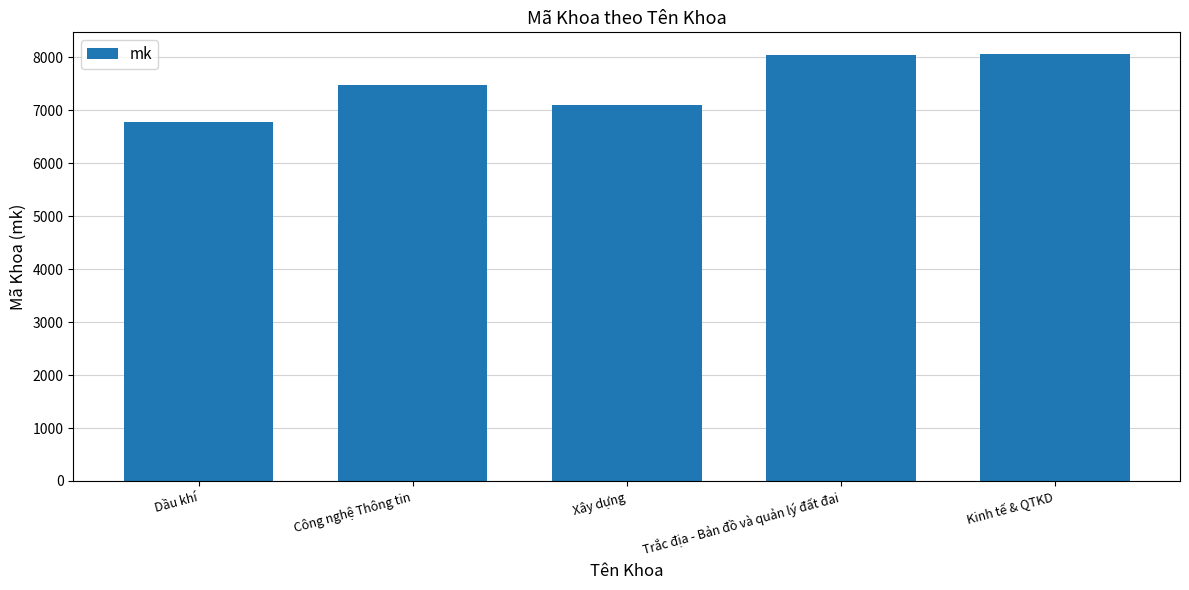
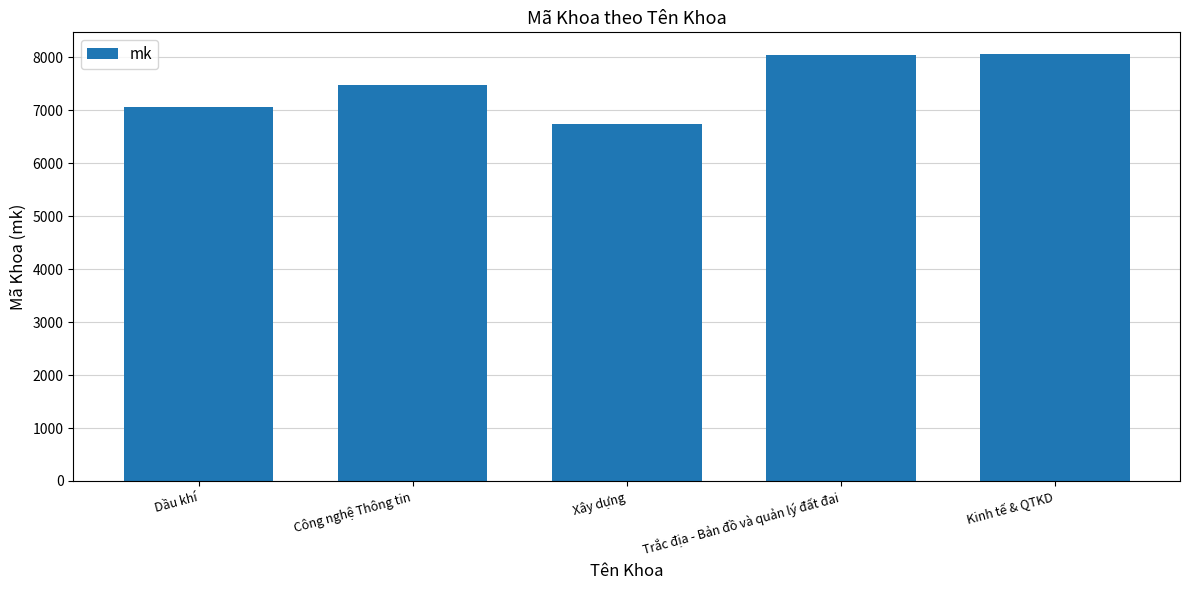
Dầu khí: 6800 -> 7100
Xây dựng: 7100 -> 6700
